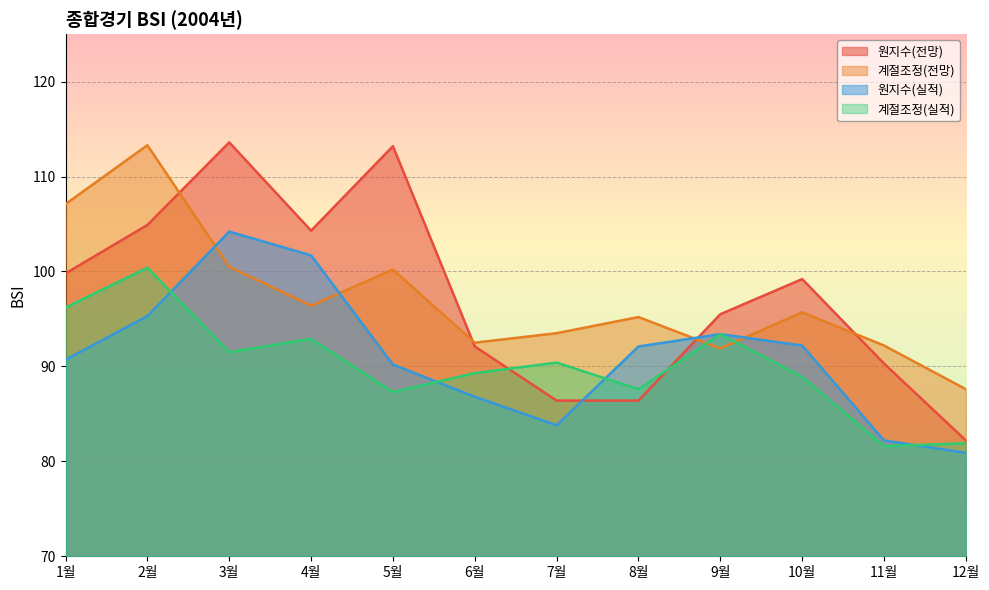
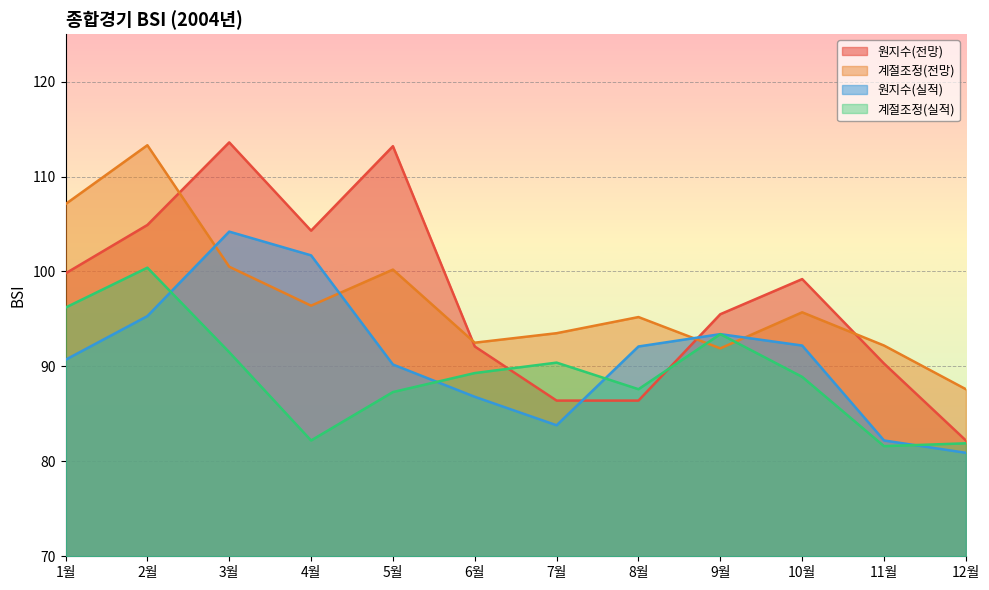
계절조정(실적), 4월: 93 -> 82
